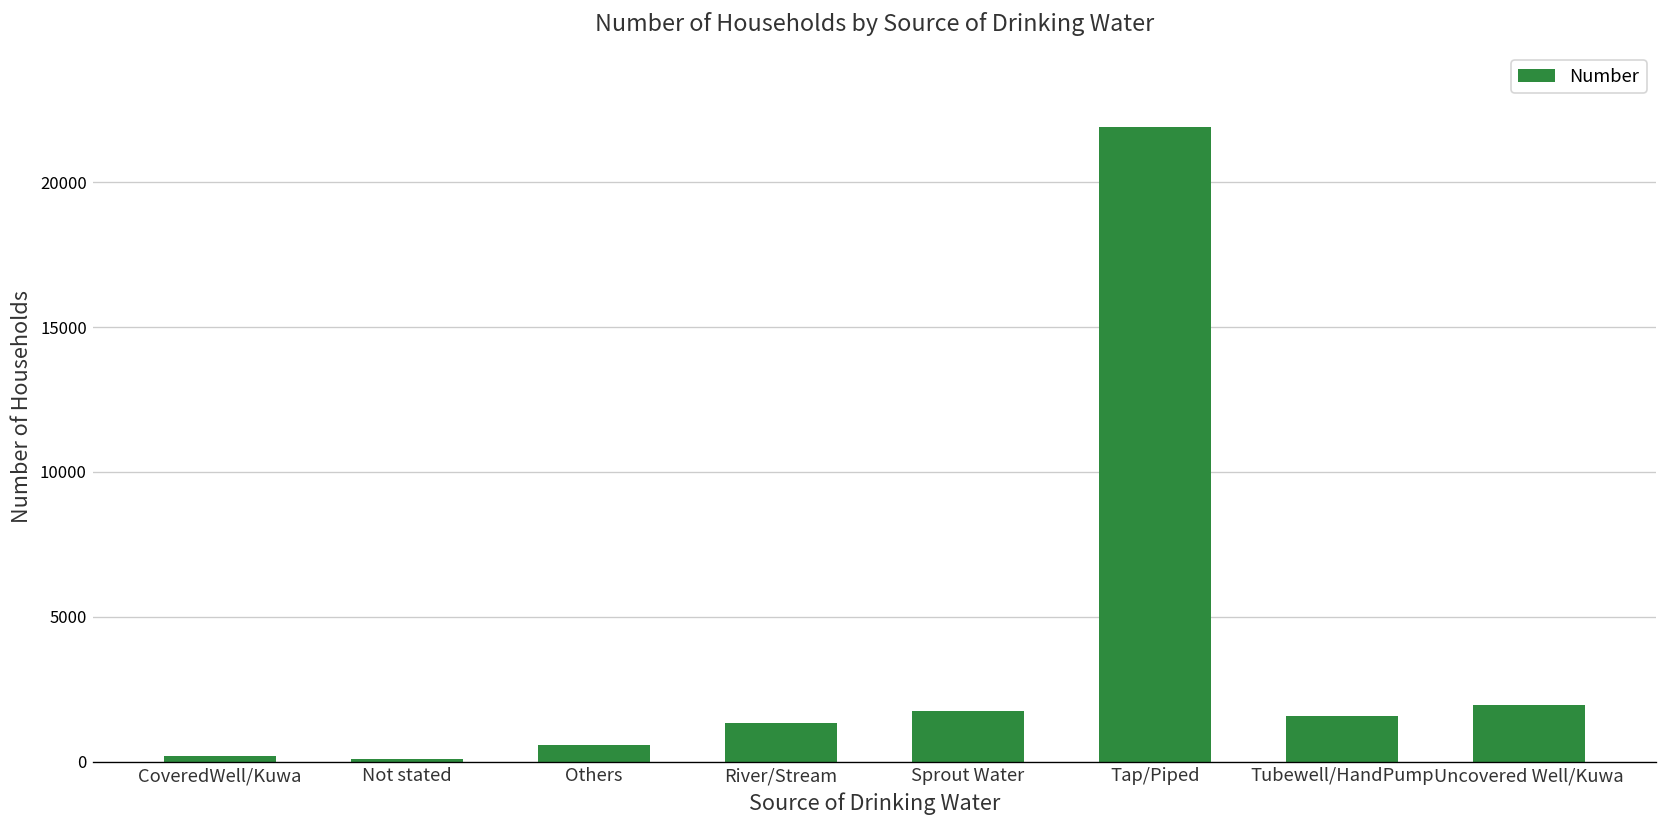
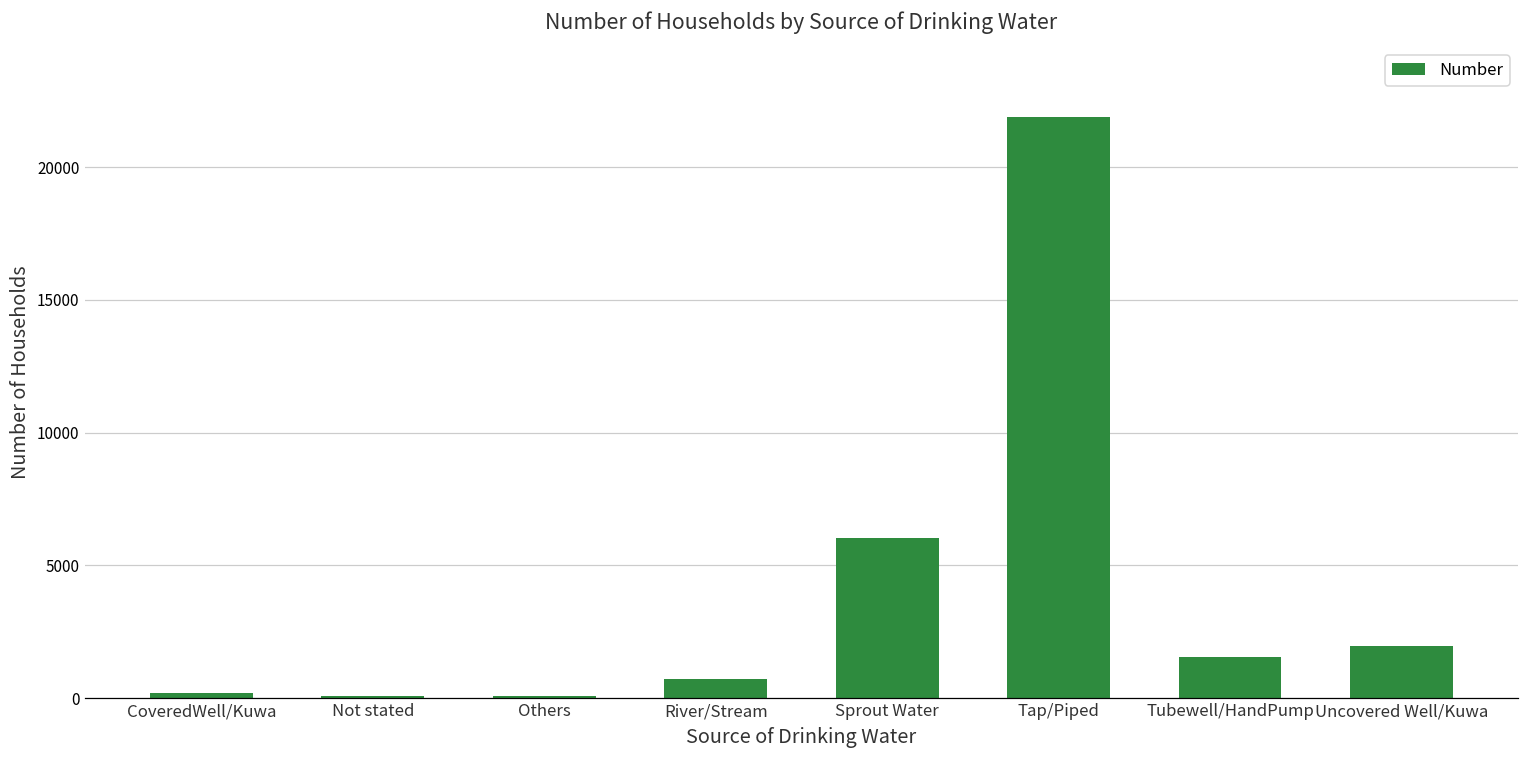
Others: 600 -> 100
River/Stream: 1300 -> 700
Sprout Water: 1700 -> 6000
